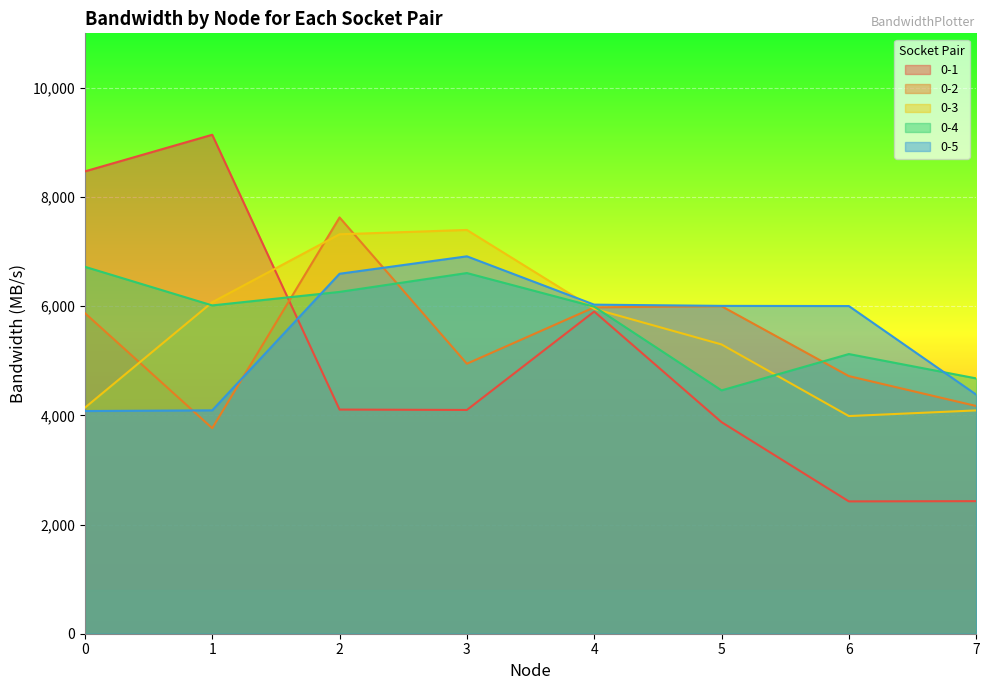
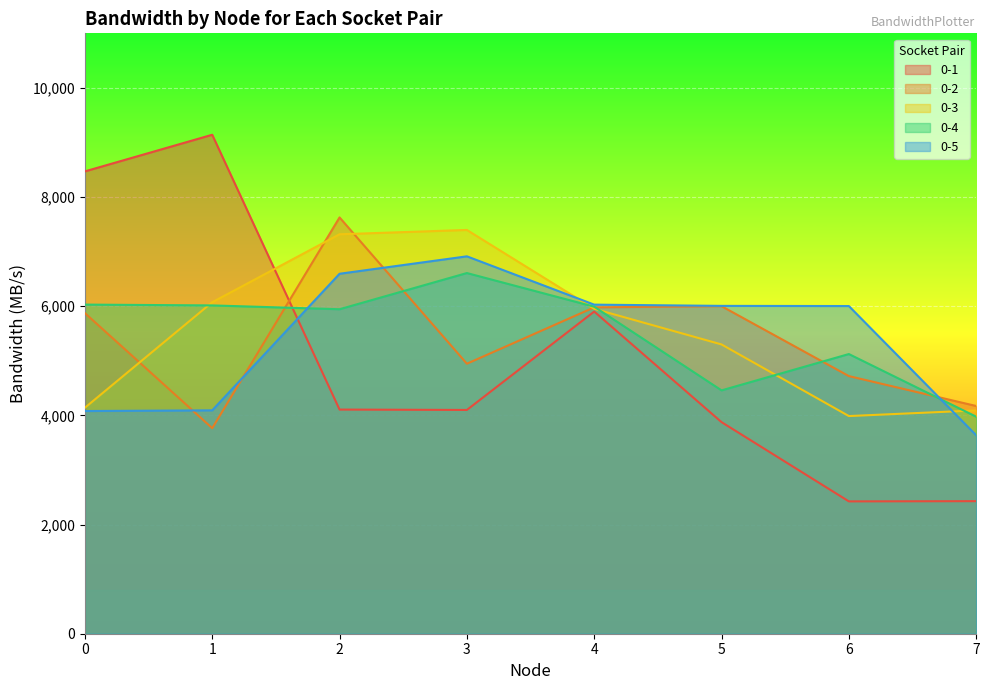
0-4, 0: 6,700 -> 6,000
0-4, 2: 6,300 -> 5,900
0-4, 7: 4,700 -> 4,000
0-5, 7: 4,400 -> 3,600
